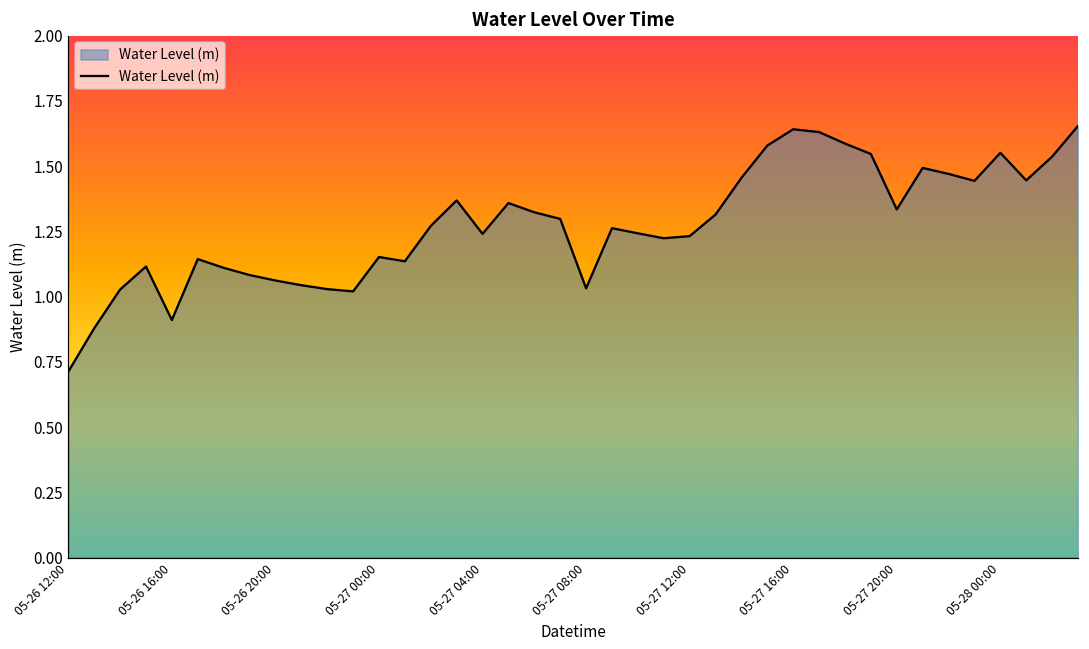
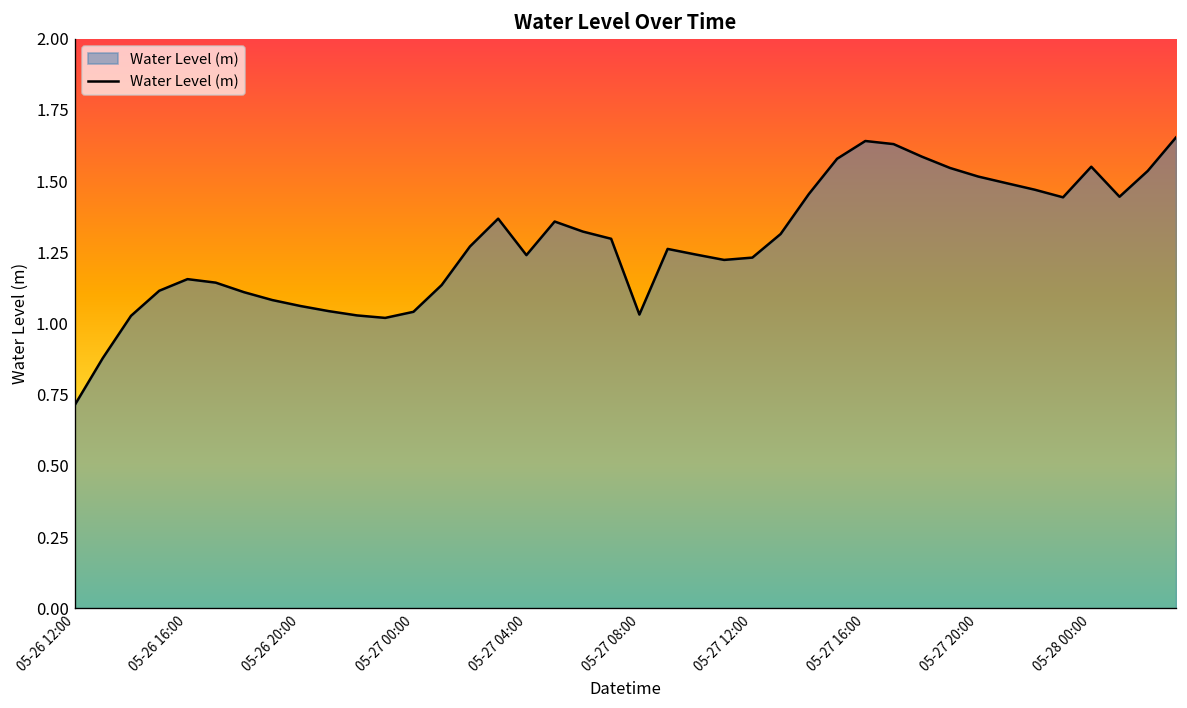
05-26 16:00: 0.91 -> 1.16
05-27 00:00: 1.15 -> 1.04
05-27 20:00: 1.33 -> 1.52
